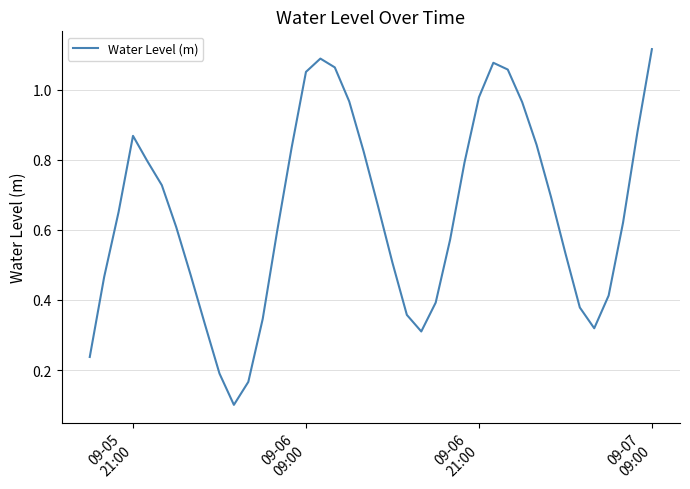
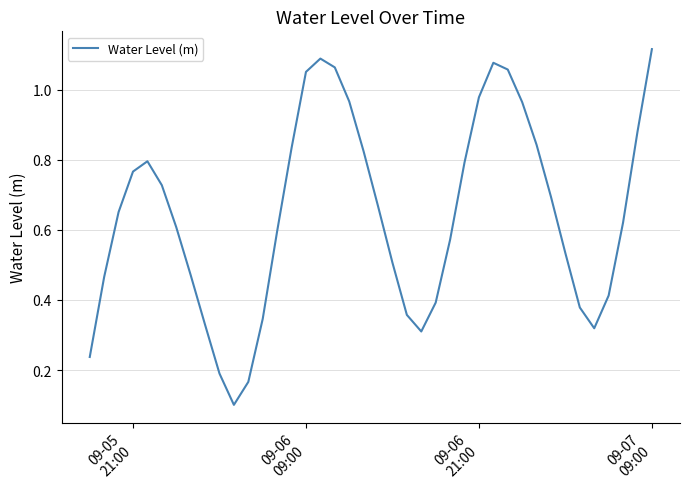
09-05 21:00: 0.87 -> 0.77
